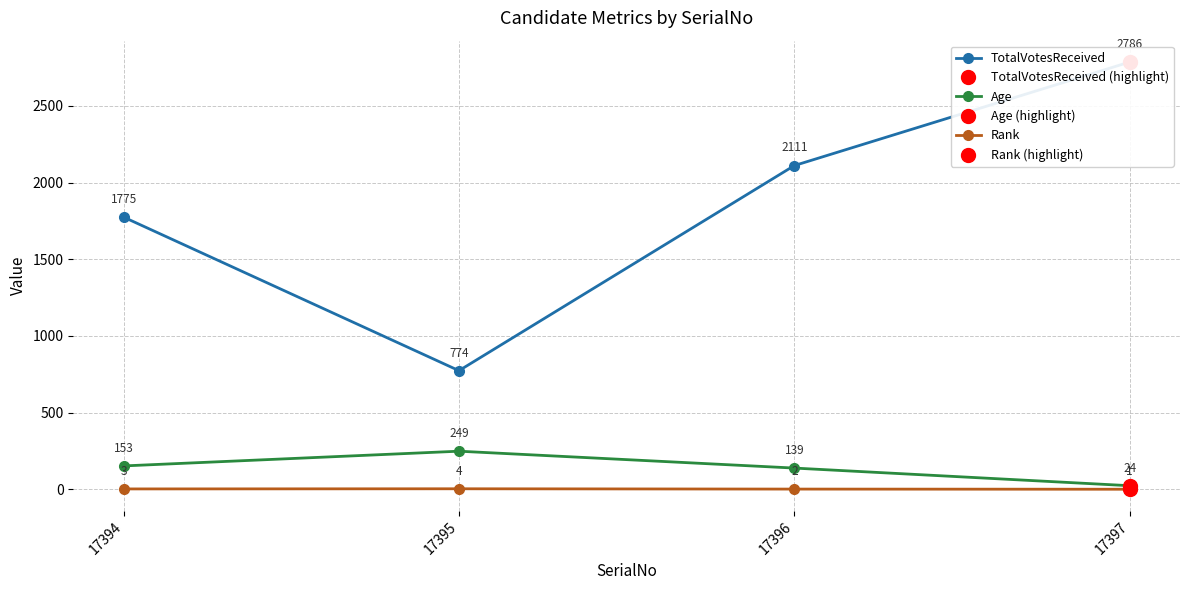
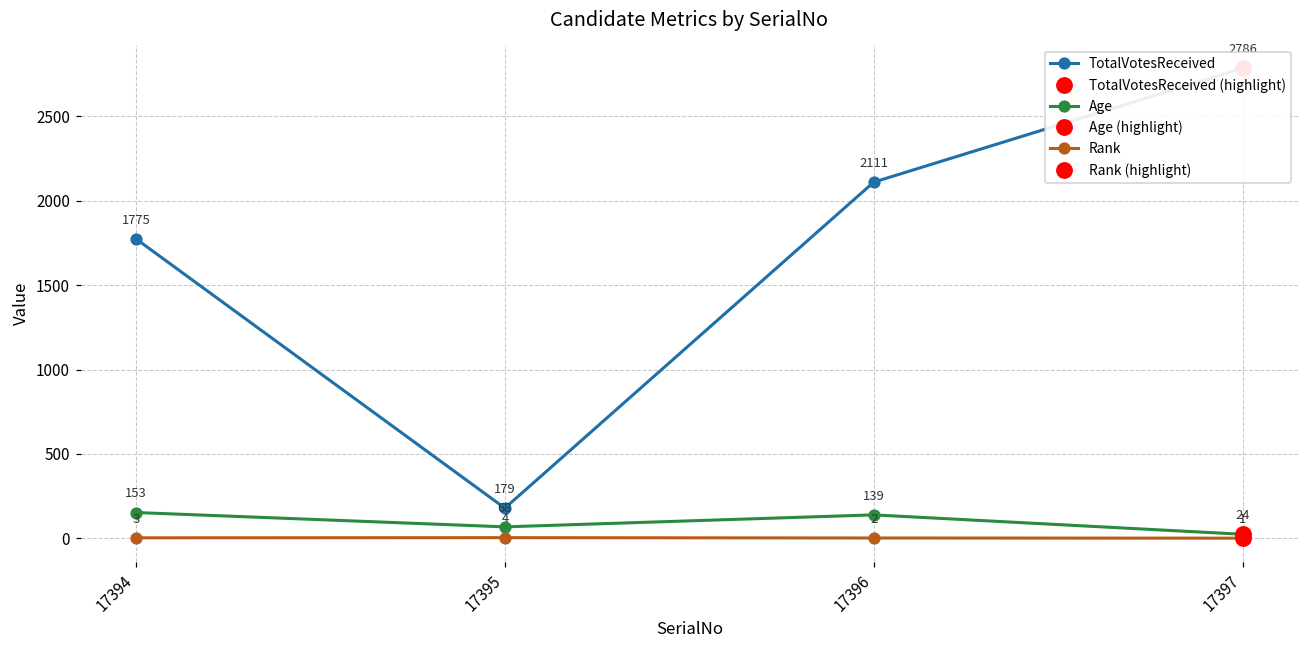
TotalVotesReceived, 17395: 774 -> 179
Age, 17395: 249 -> 68
